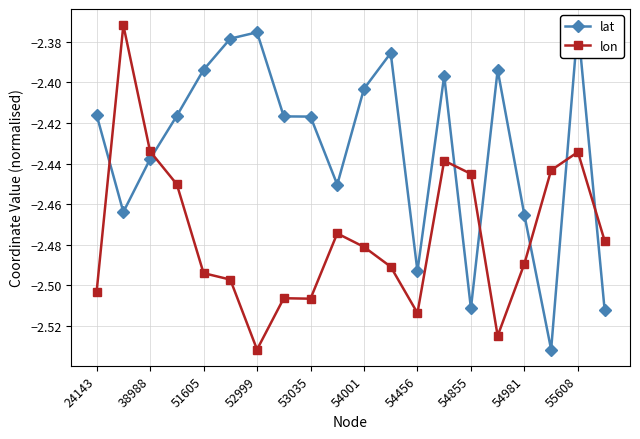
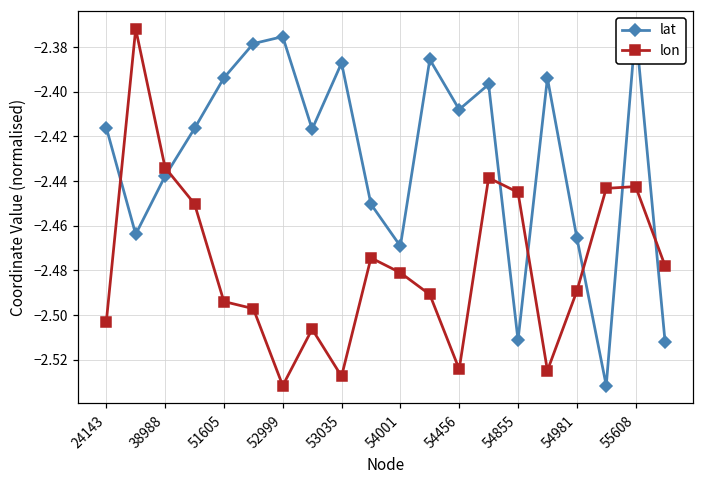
lat, 53035: -2.417 -> -2.387
lon, 53035: -2.507 -> -2.527
lat, 54001: -2.403 -> -2.469
lat, 54456: -2.493 -> -2.408
lon, 54456: -2.514 -> -2.524
lon, 55608: -2.434 -> -2.442
